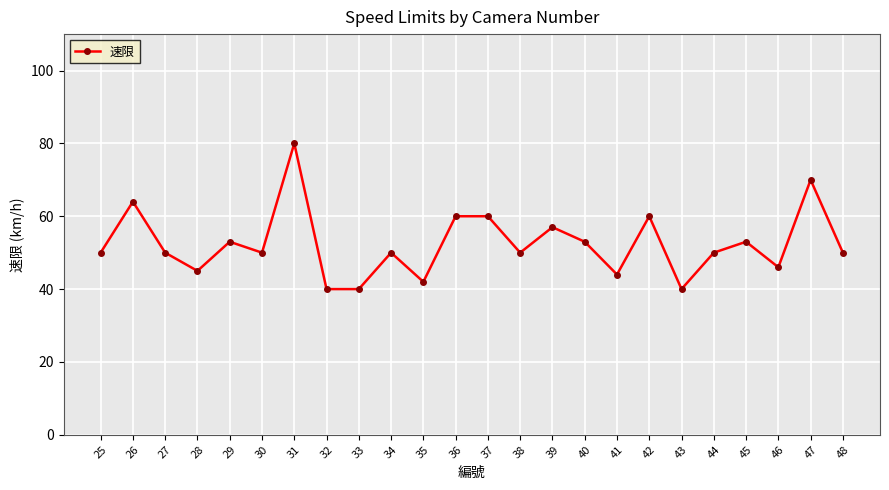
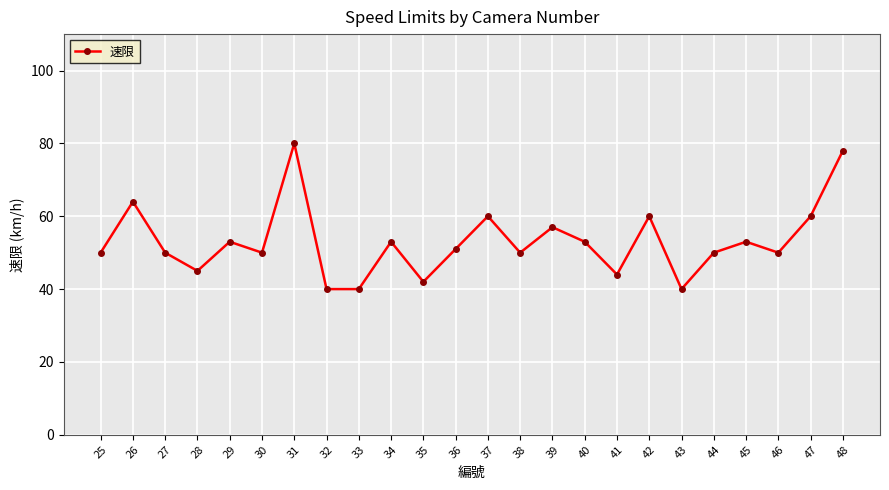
34: 50 -> 53
36: 60 -> 51
46: 46 -> 50
47: 70 -> 60
48: 50 -> 78
